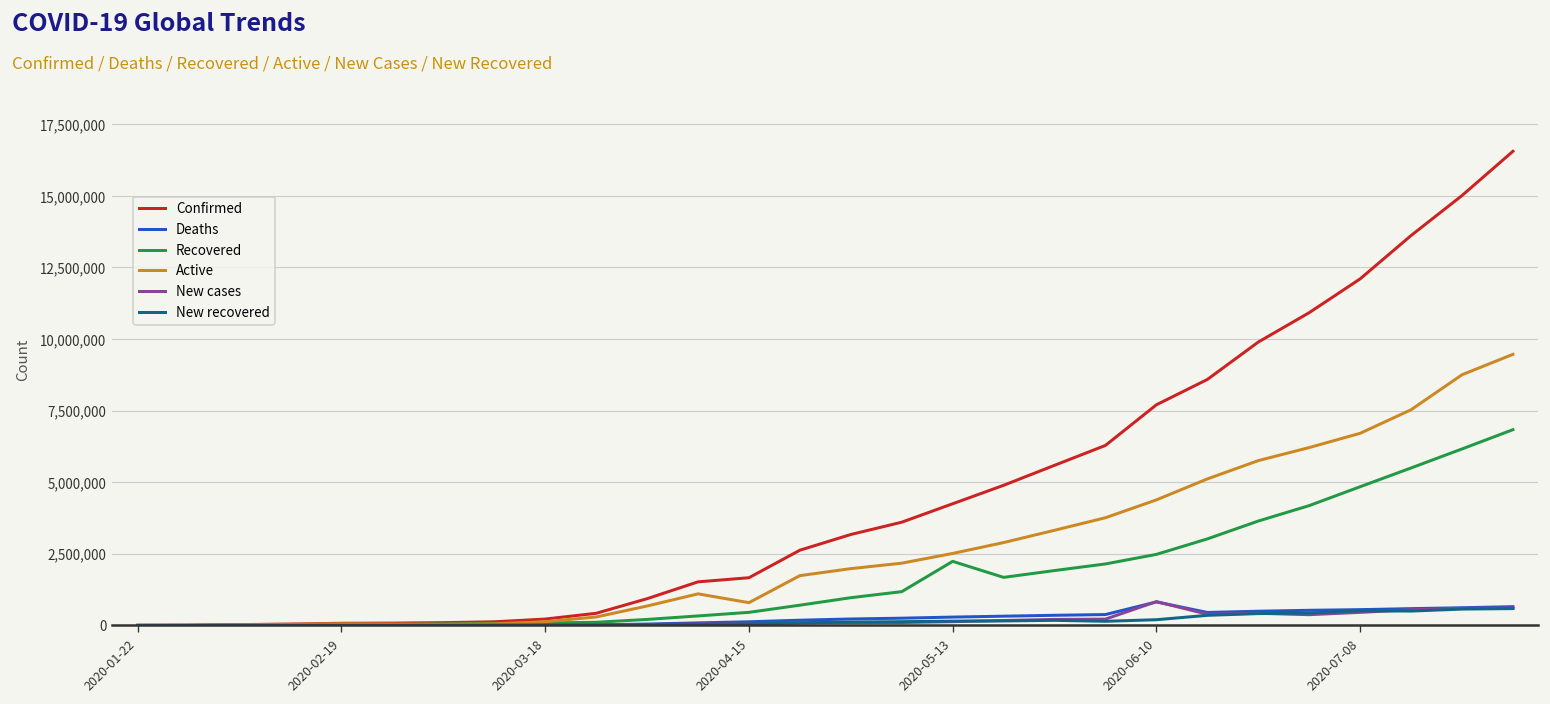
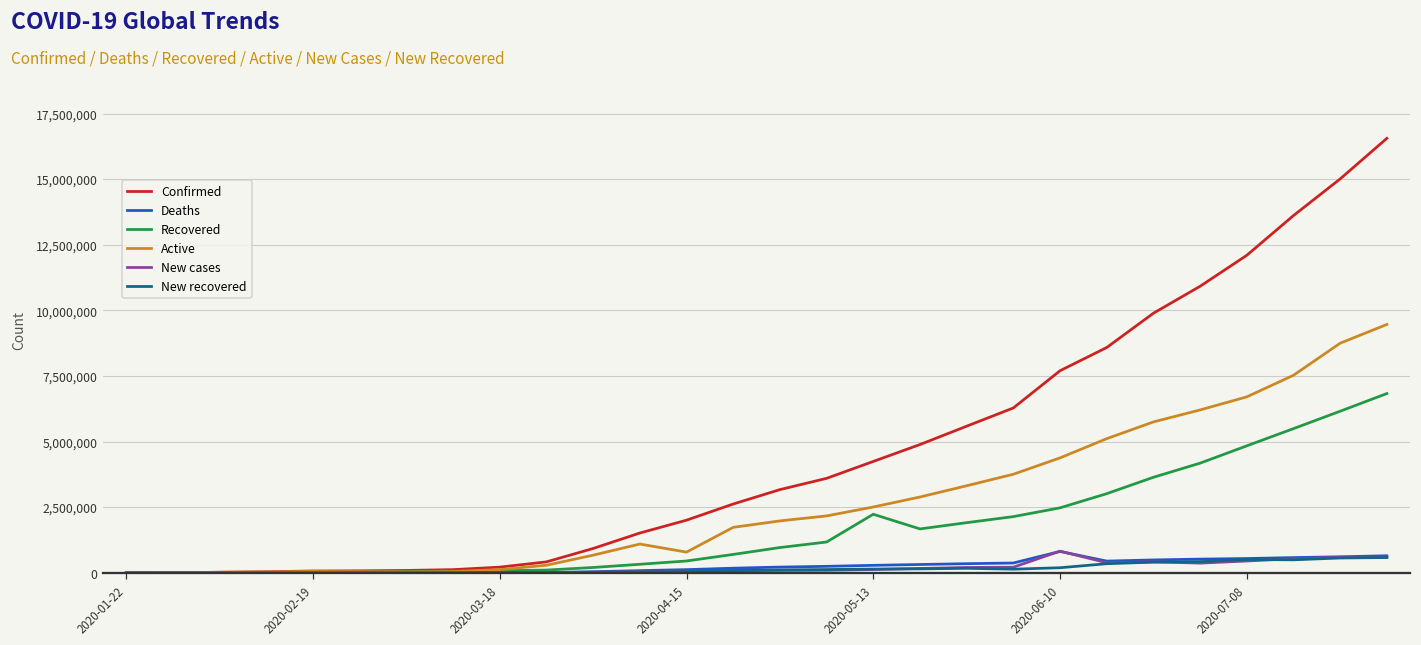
Confirmed, 2020-04-15: 1,700,000 -> 2,000,000
